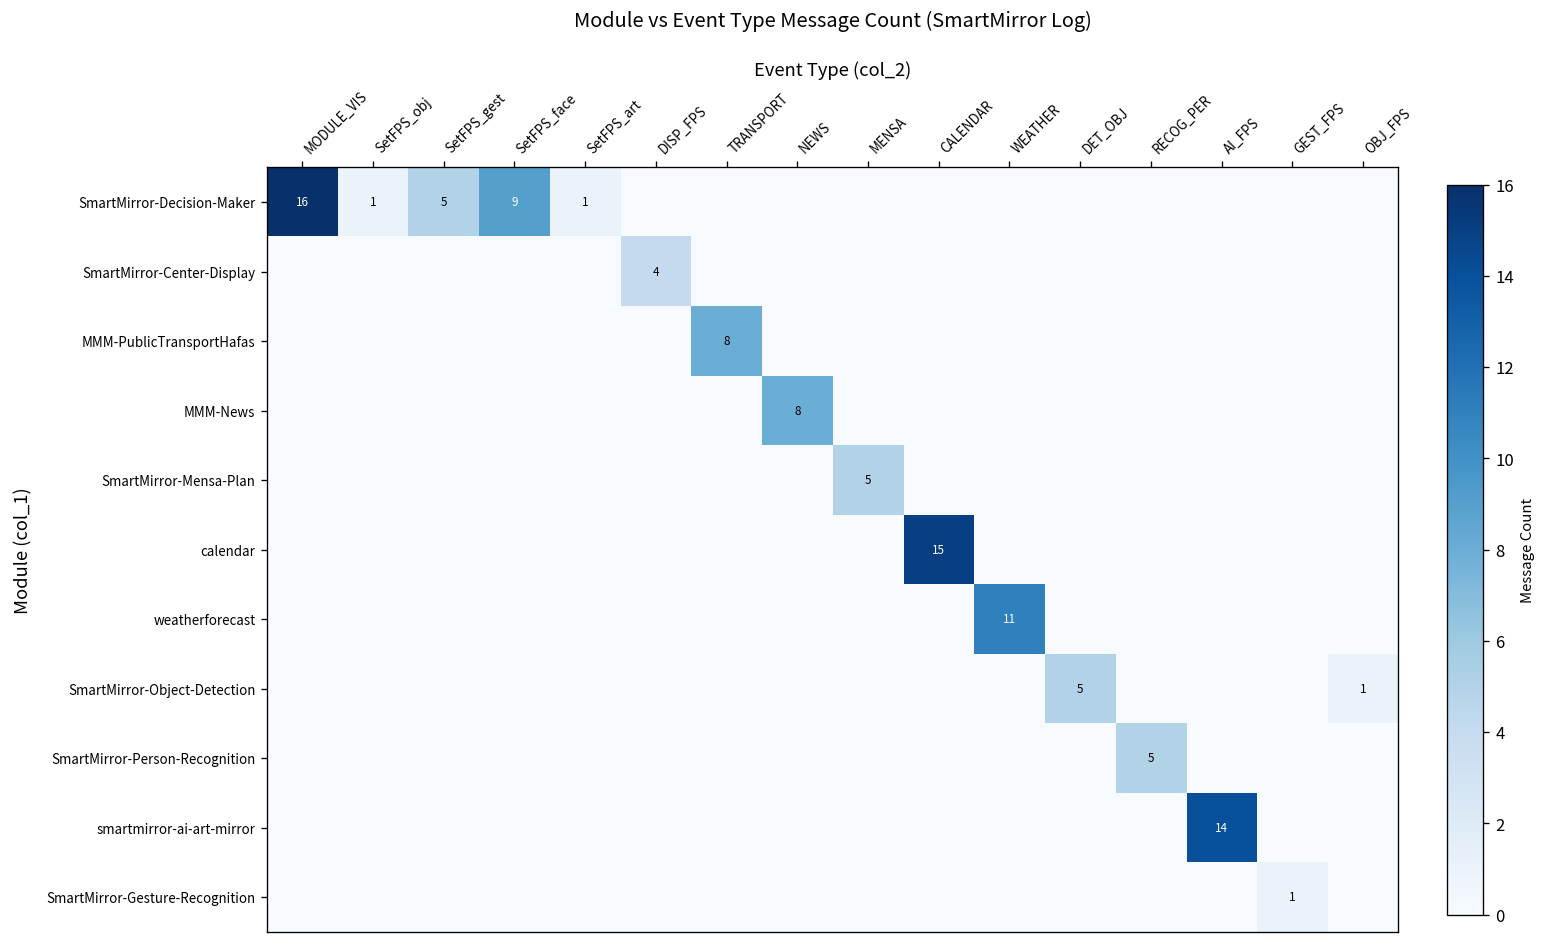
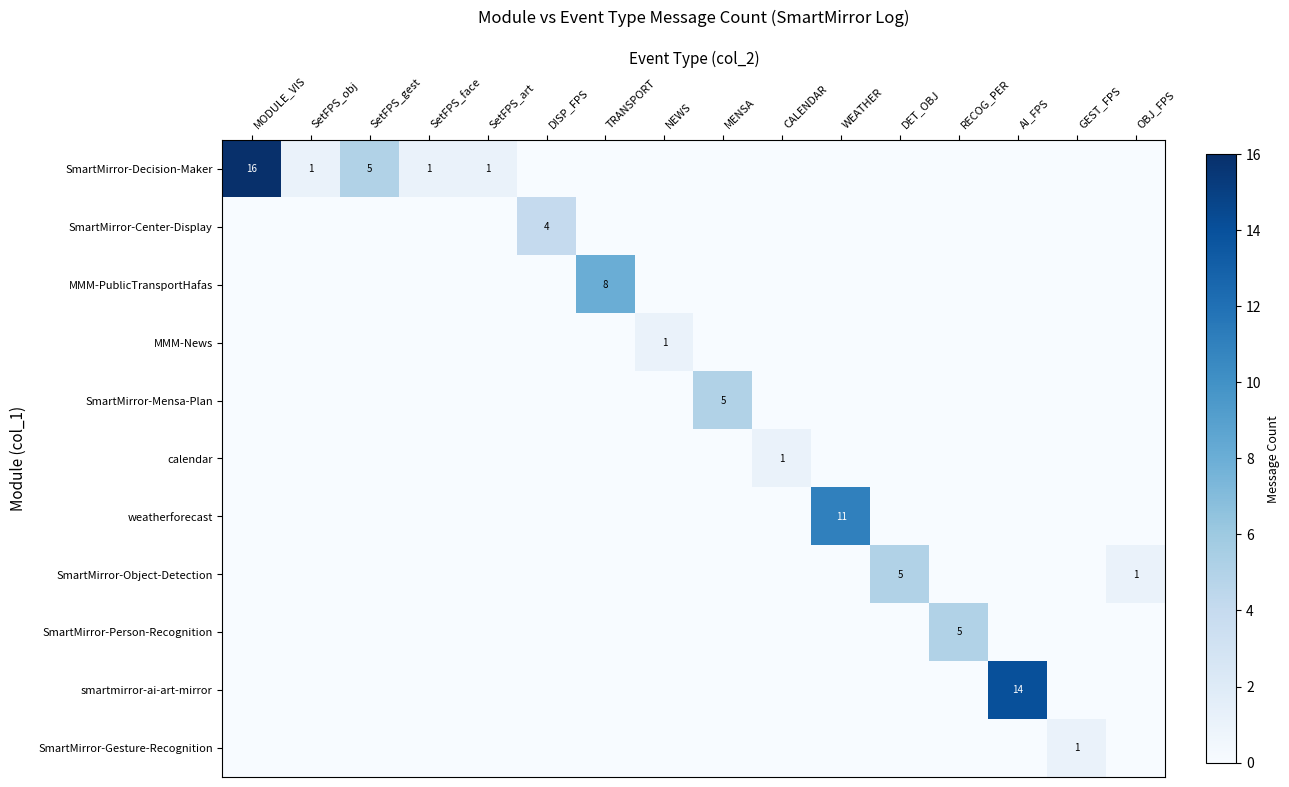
SmartMirror-Decision-Maker, SetFPS_face: 9 -> 1
MMM-News, NEWS: 8 -> 1
calendar, CALENDAR: 15 -> 1
